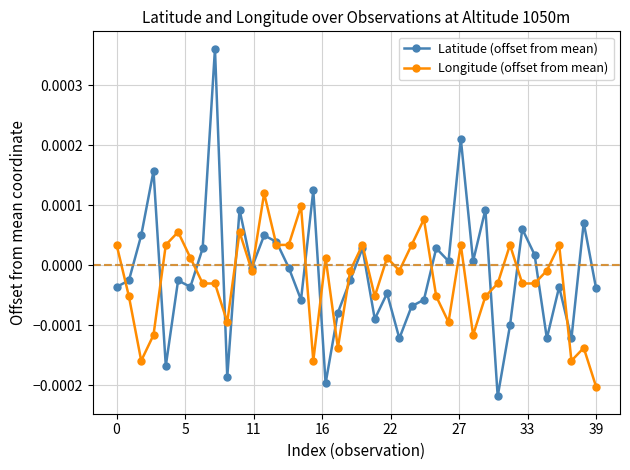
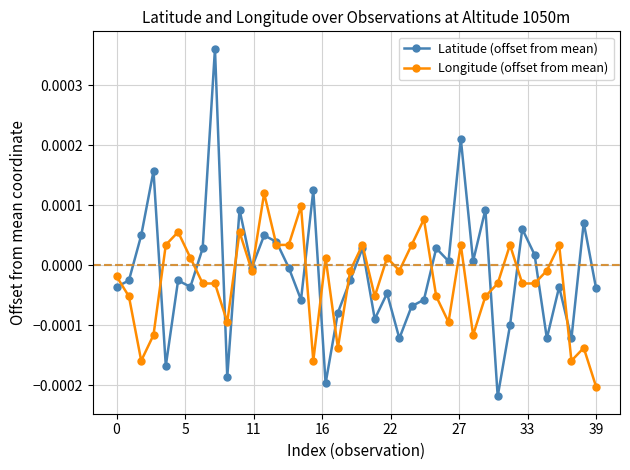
Longitude (offset from mean), 0: 0.00003 -> -0.00002
